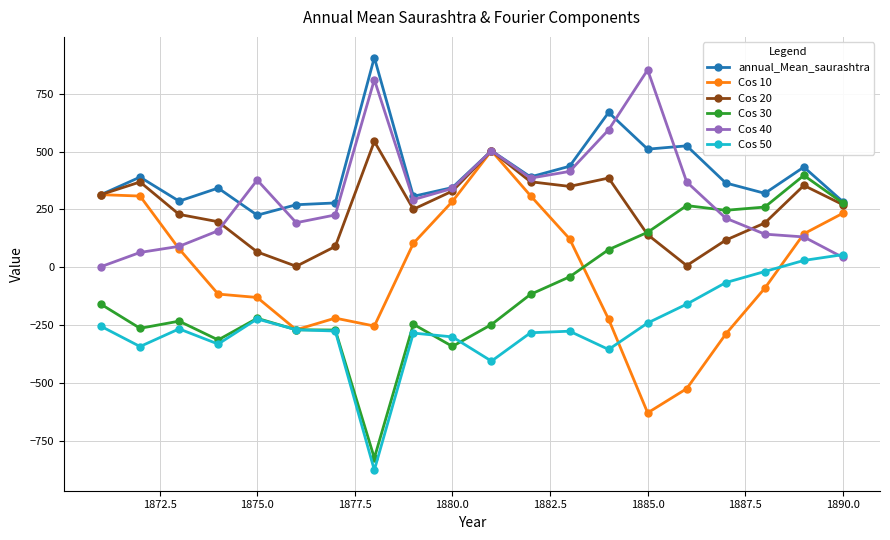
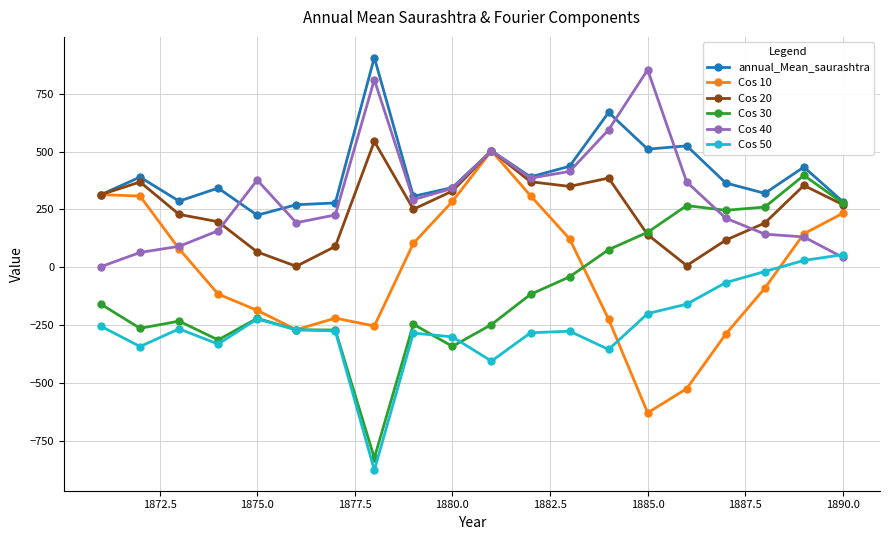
Cos 10, 1875.0: -130 -> -190
Cos 50, 1885.0: -240 -> -200
